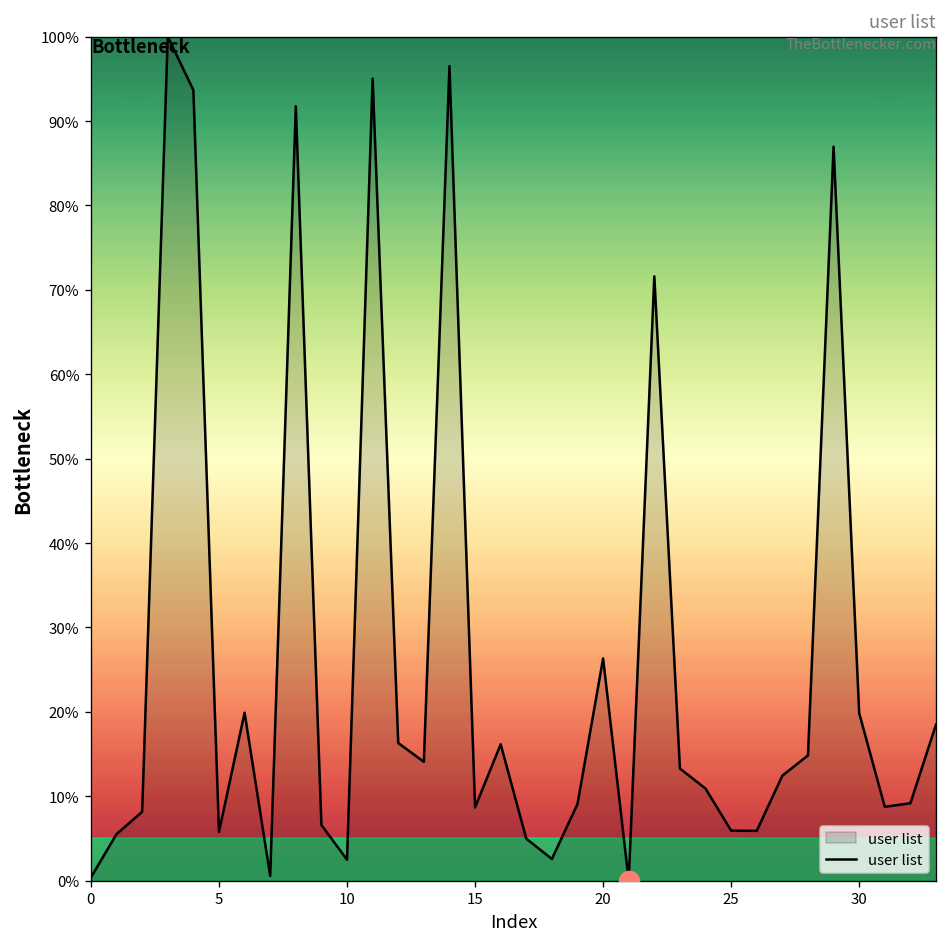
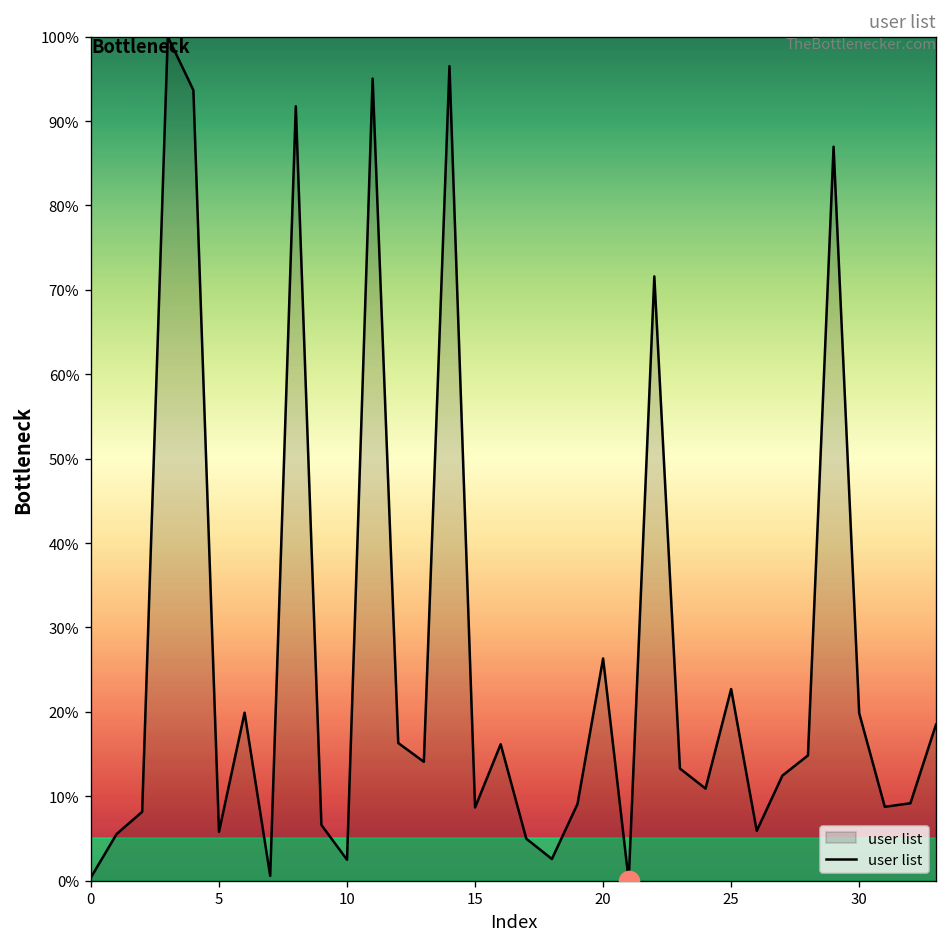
user list, 25: 6% -> 23%
